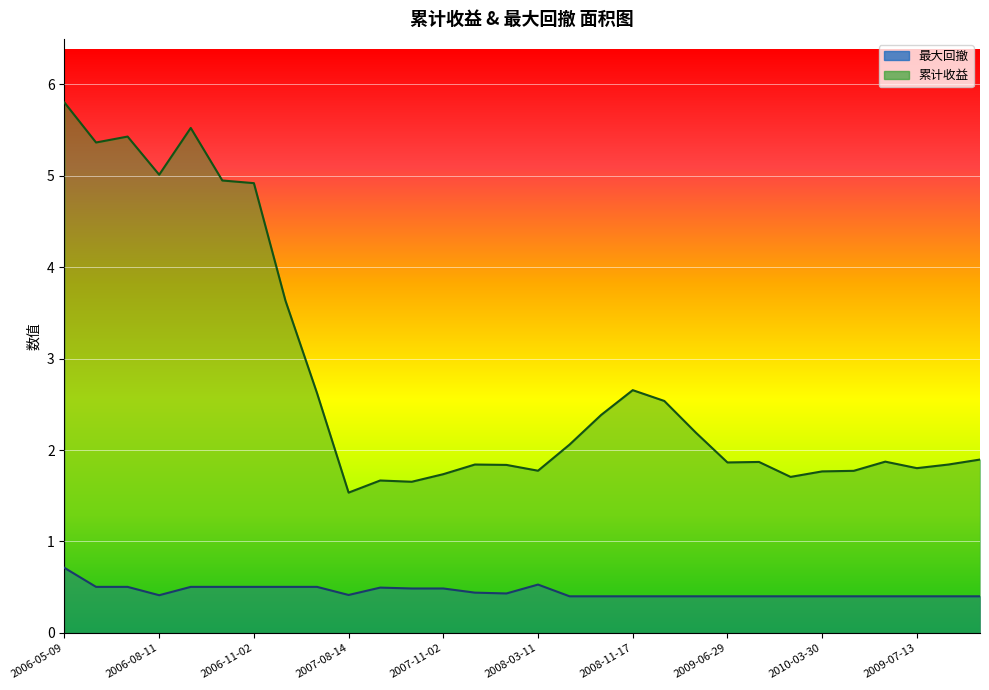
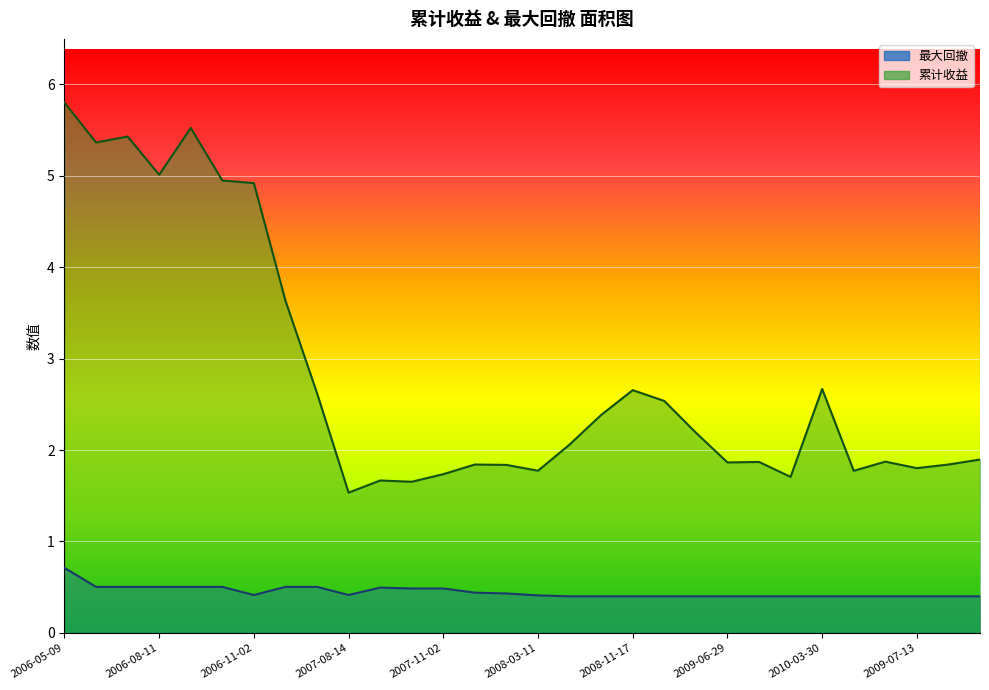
最大回撤, 2006-08-11: 0.4 -> 0.5
最大回撤, 2006-11-02: 0.5 -> 0.4
最大回撤, 2008-03-11: 0.5 -> 0.4
累计收益, 2010-03-30: 1.8 -> 2.7
